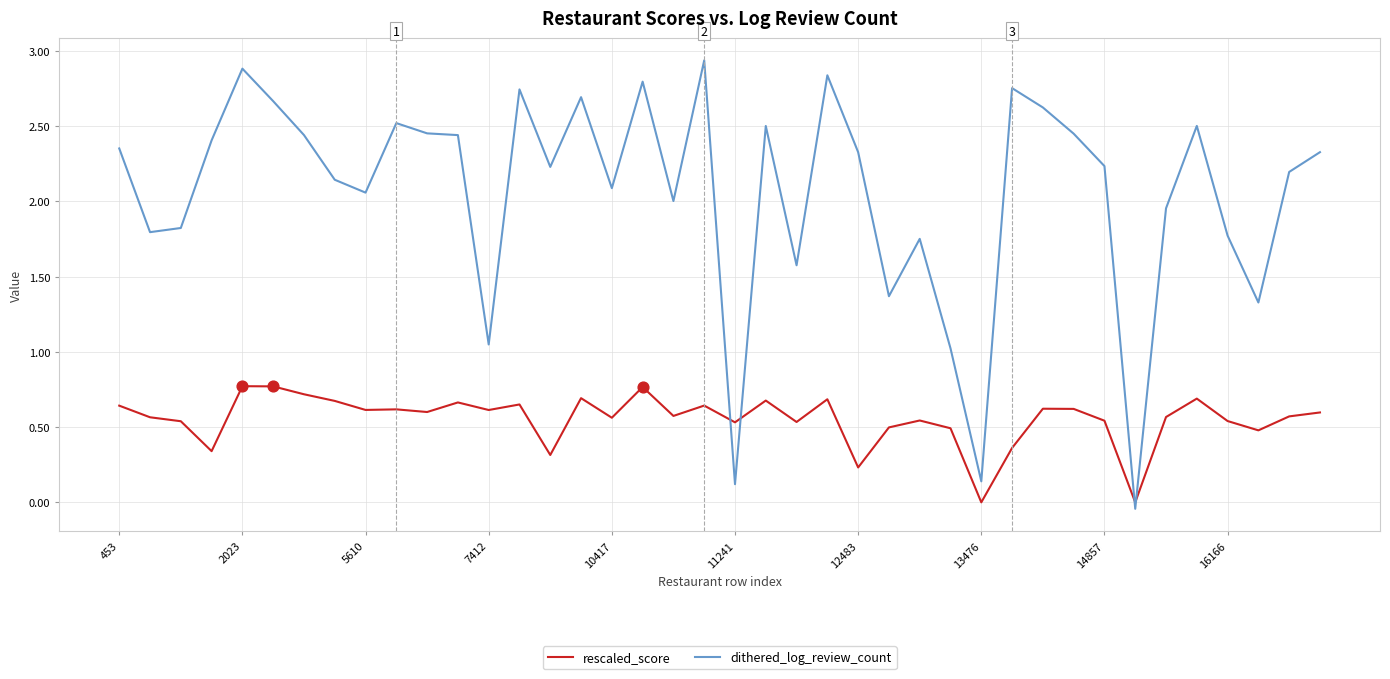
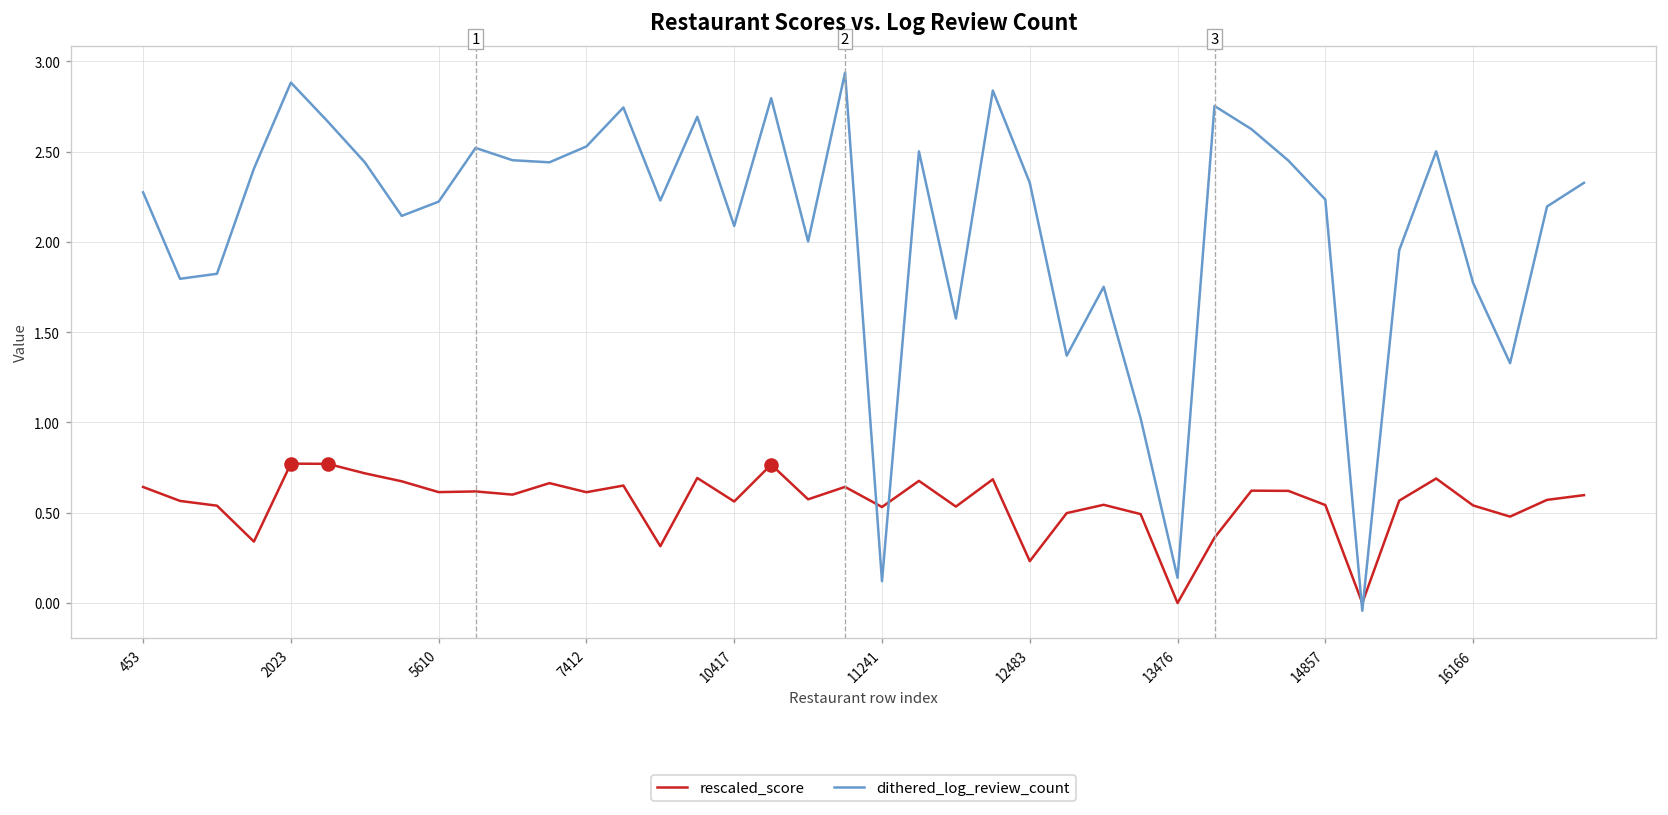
dithered_log_review_count, 453: 2.35 -> 2.27
dithered_log_review_count, 5610: 2.06 -> 2.22
dithered_log_review_count, 7412: 1.05 -> 2.53
